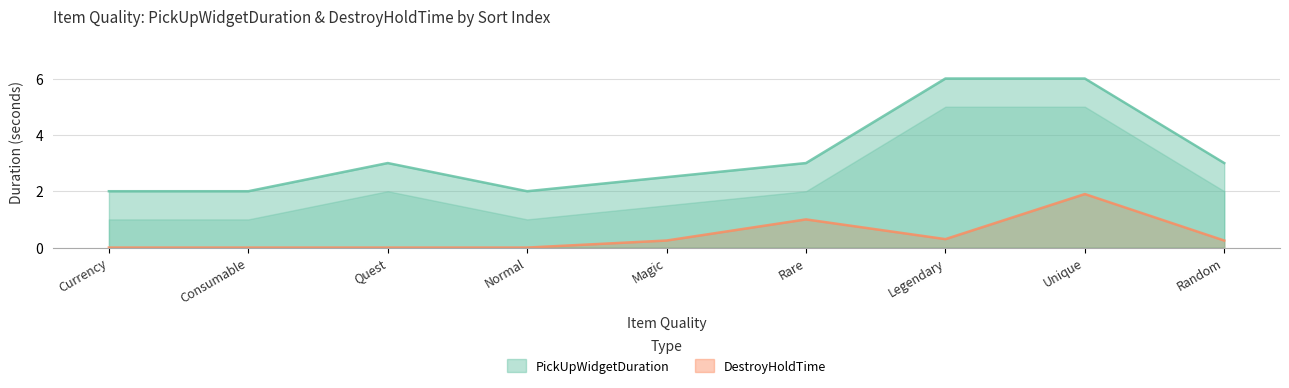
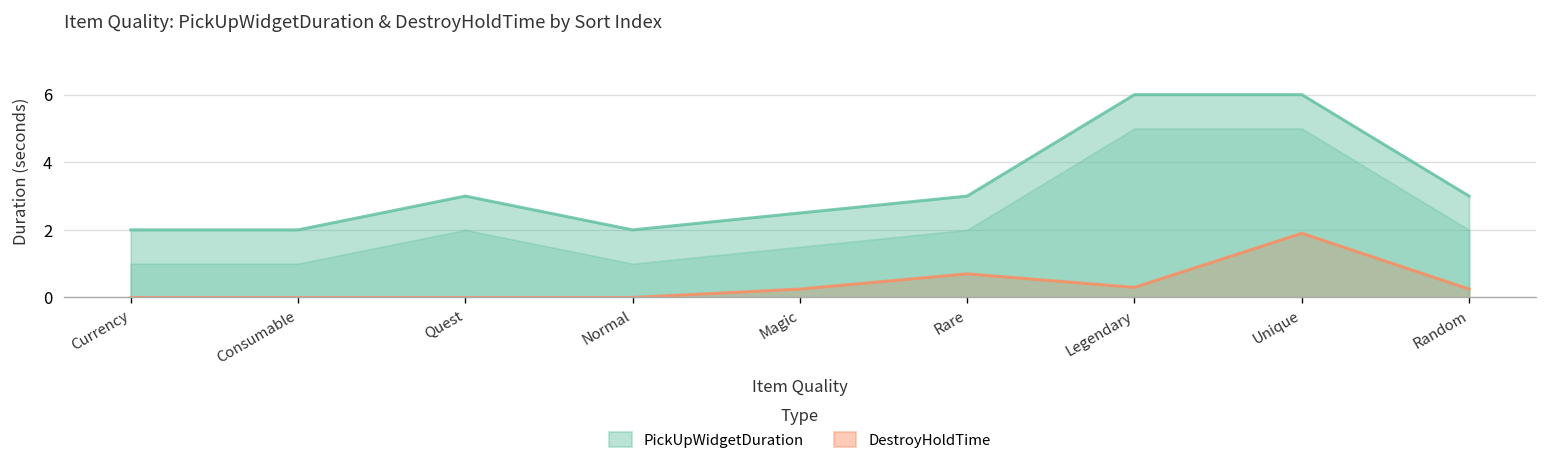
DestroyHoldTime, Rare: 1.0 -> 0.7
